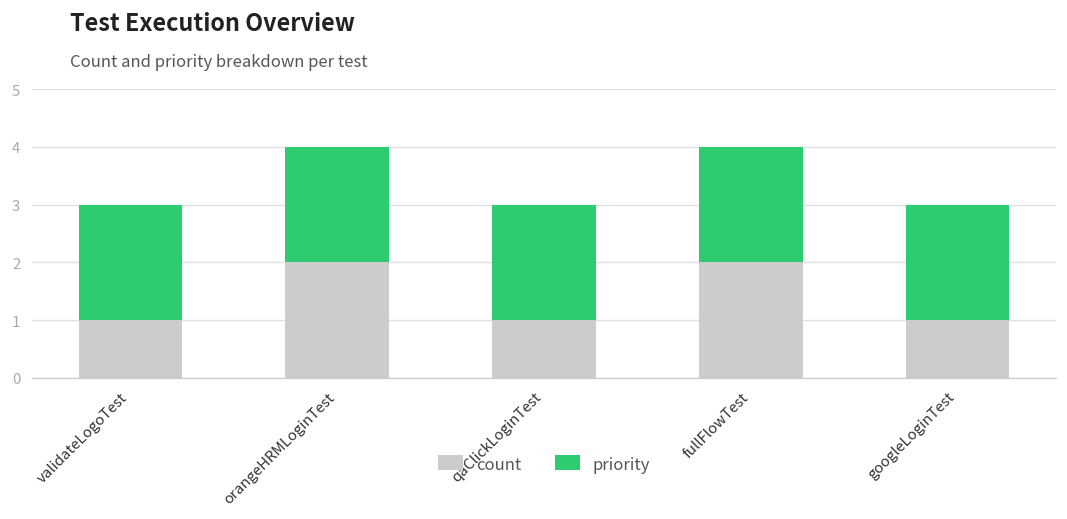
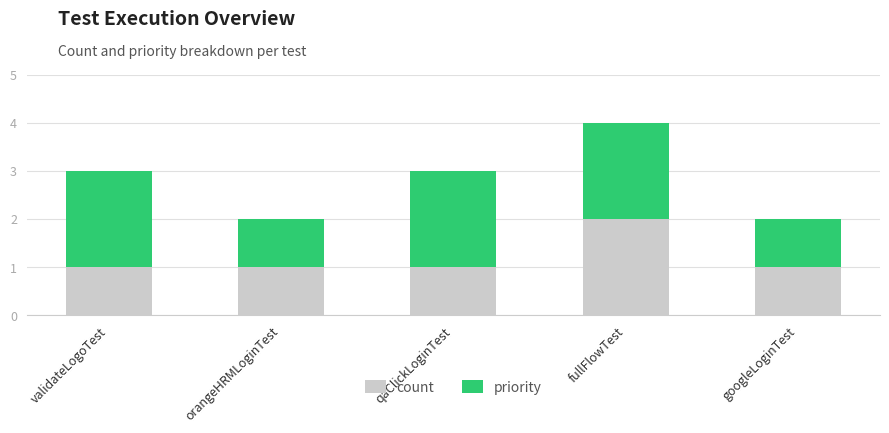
count, orangeHRMLoginTest: 2 -> 1
priority, orangeHRMLoginTest: 2 -> 1
priority, googleLoginTest: 2 -> 1
